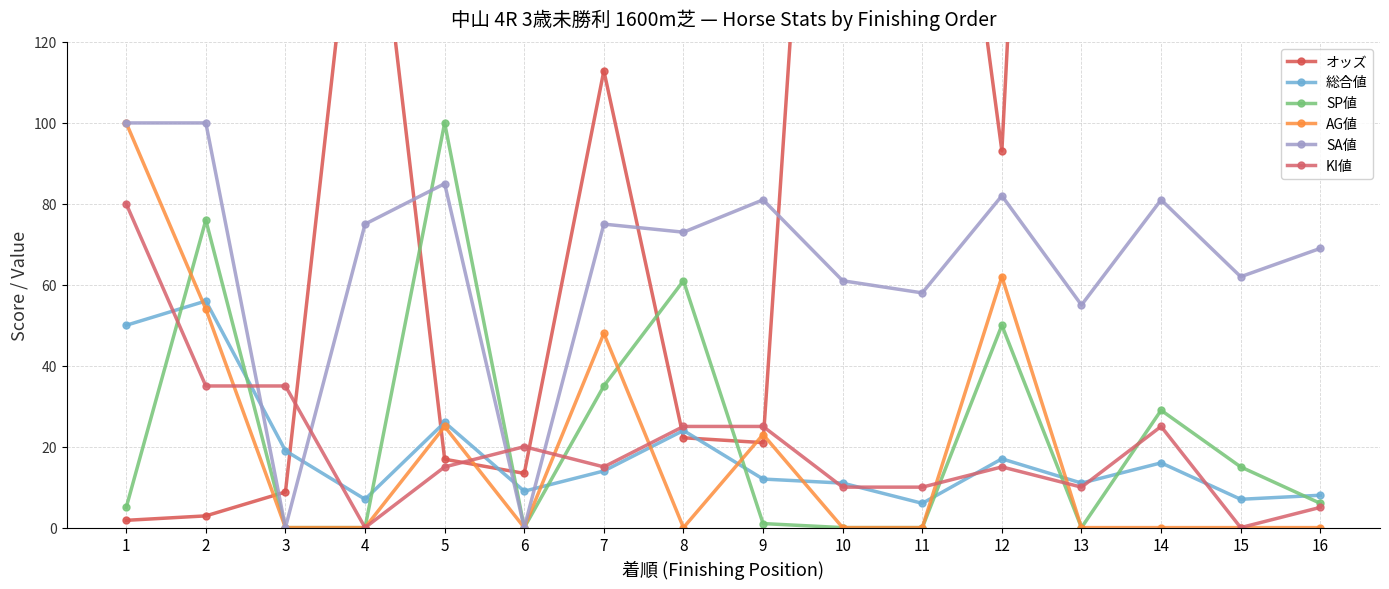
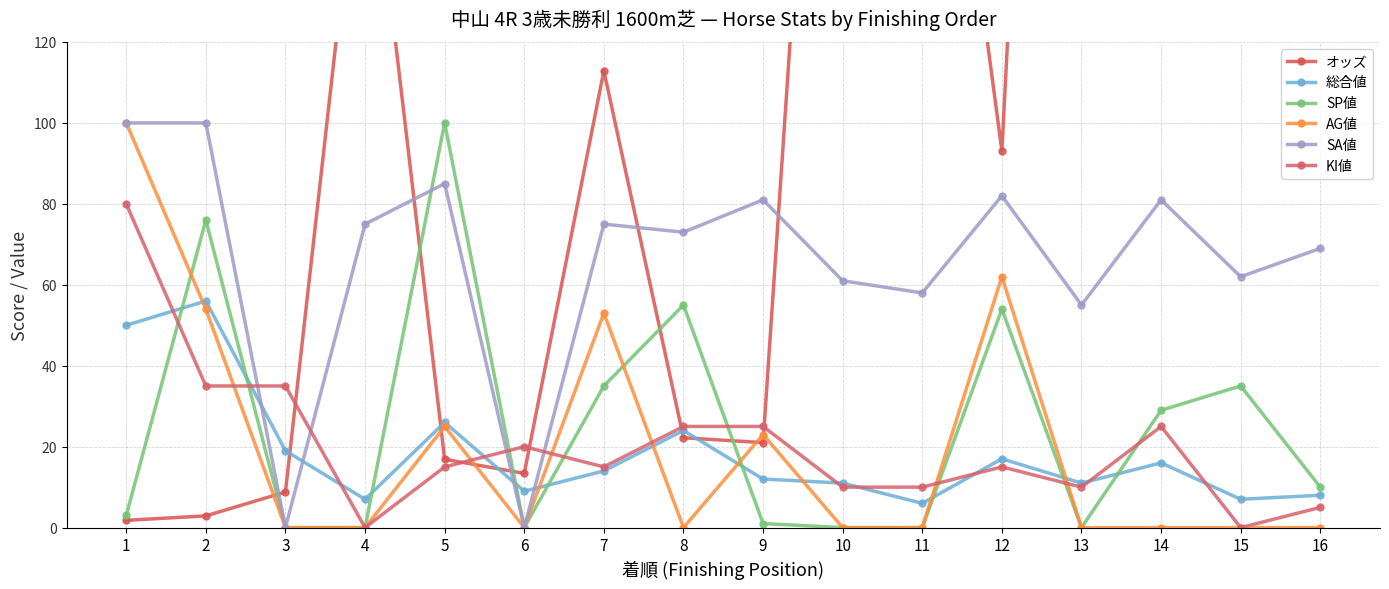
SP値, 1: 5 -> 3
AG値, 7: 48 -> 53
SP値, 8: 61 -> 55
SP値, 12: 50 -> 54
SP値, 15: 15 -> 35
SP値, 16: 6 -> 10
